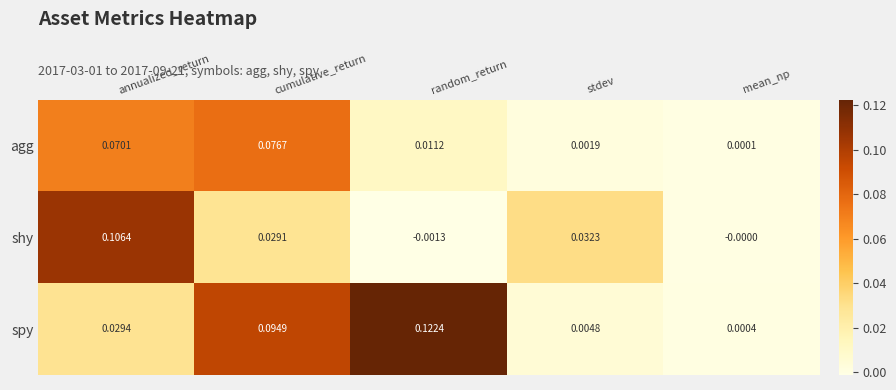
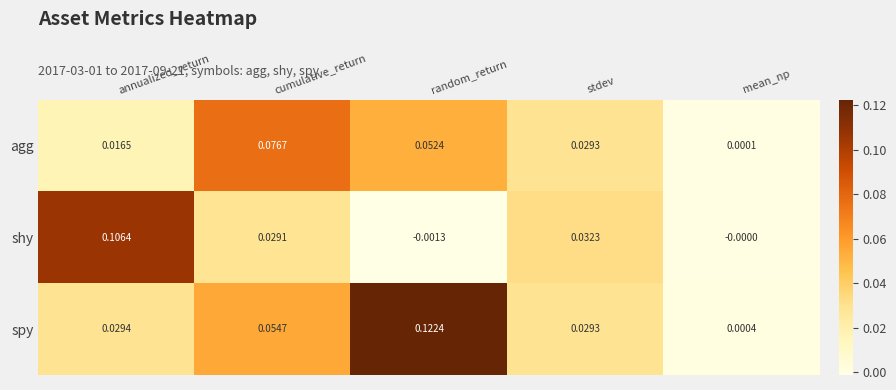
agg, annualized_return: 0.0701 -> 0.0165
agg, random_return: 0.0112 -> 0.0524
agg, stdev: 0.0019 -> 0.0293
spy, cumulative_return: 0.0949 -> 0.0547
spy, stdev: 0.0048 -> 0.0293
